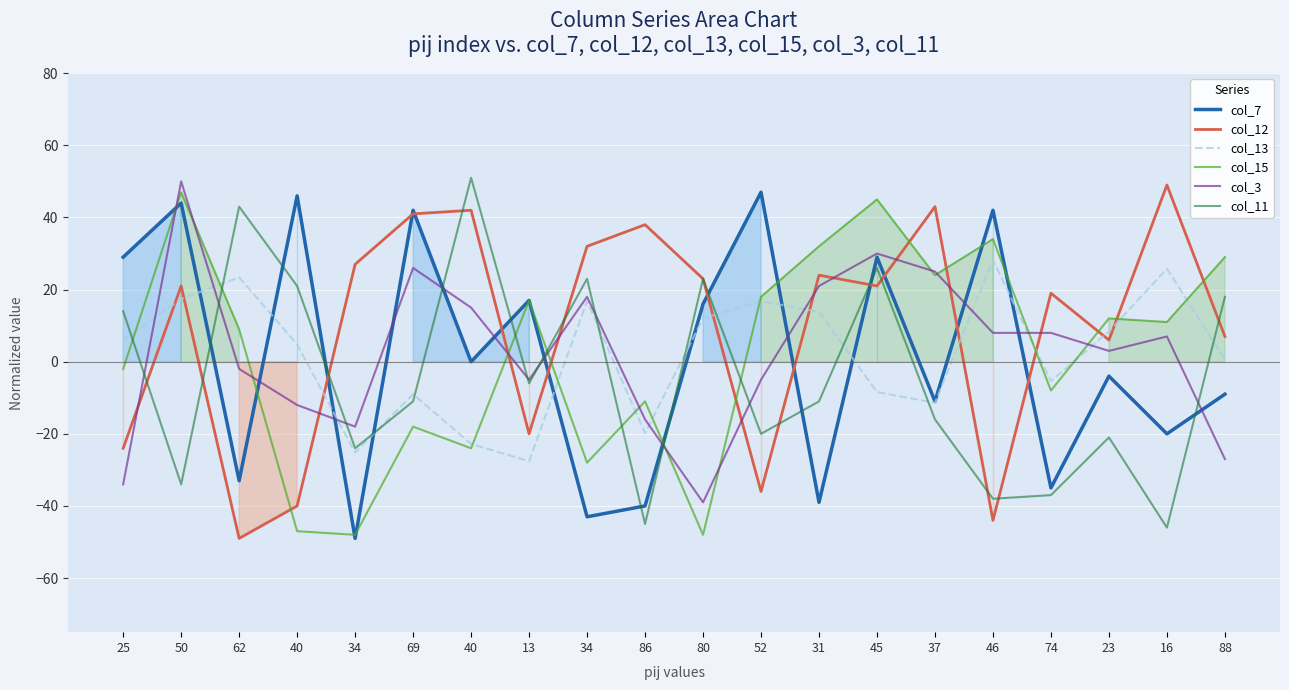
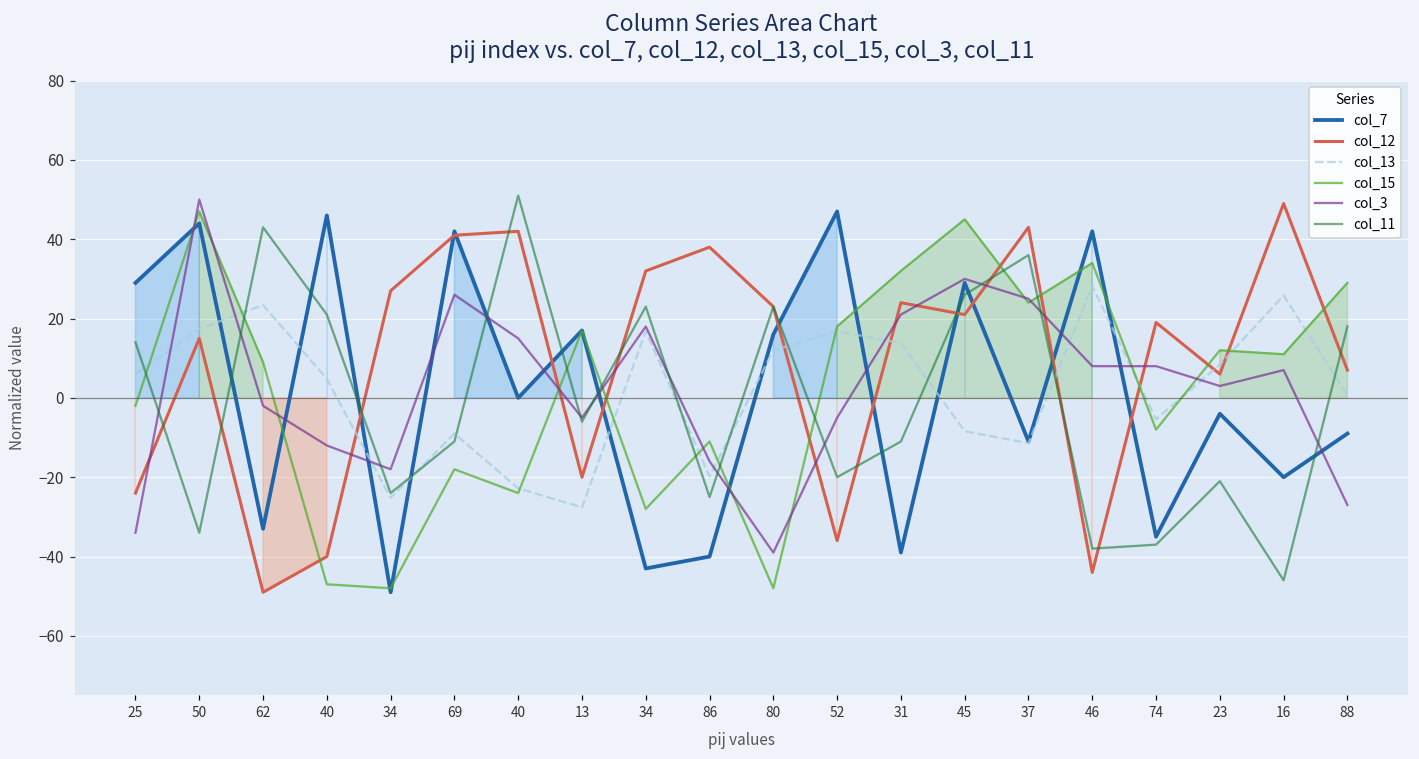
col_12, 50: 21 -> 15
col_11, 86: -45 -> -25
col_11, 37: -16 -> 36
